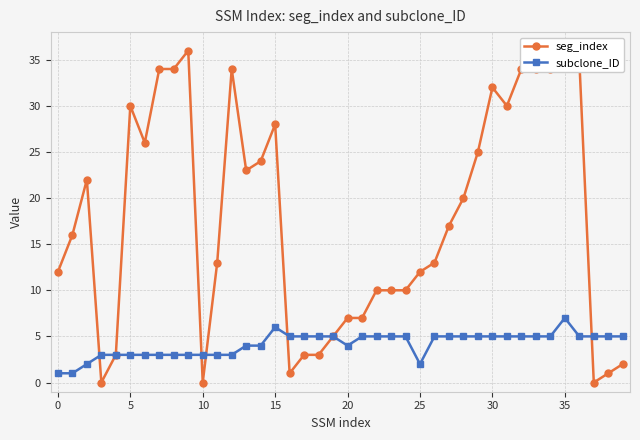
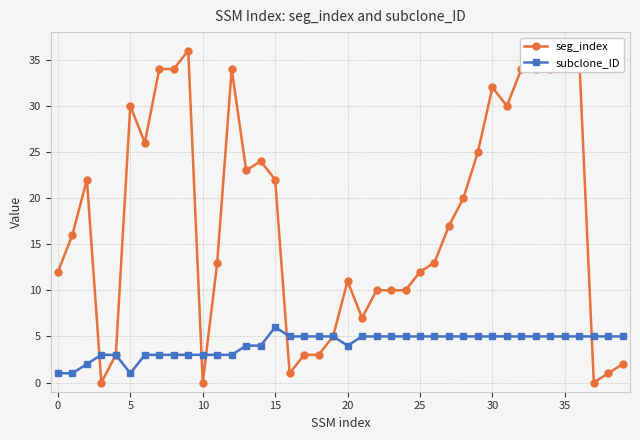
subclone_ID, 5: 3 -> 1
seg_index, 15: 28 -> 22
seg_index, 20: 7 -> 11
subclone_ID, 25: 2 -> 5
subclone_ID, 35: 7 -> 5
